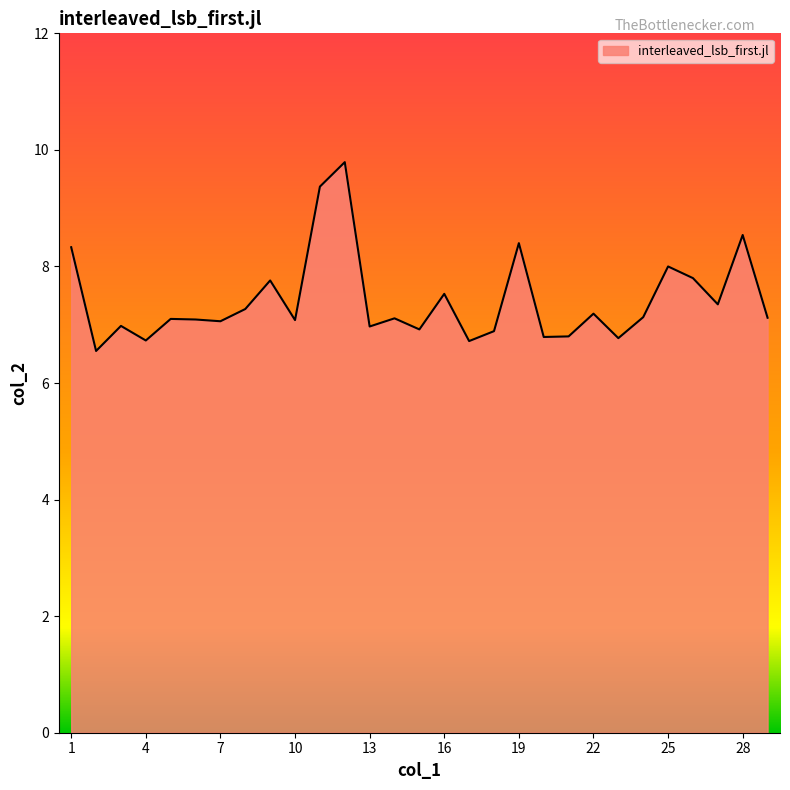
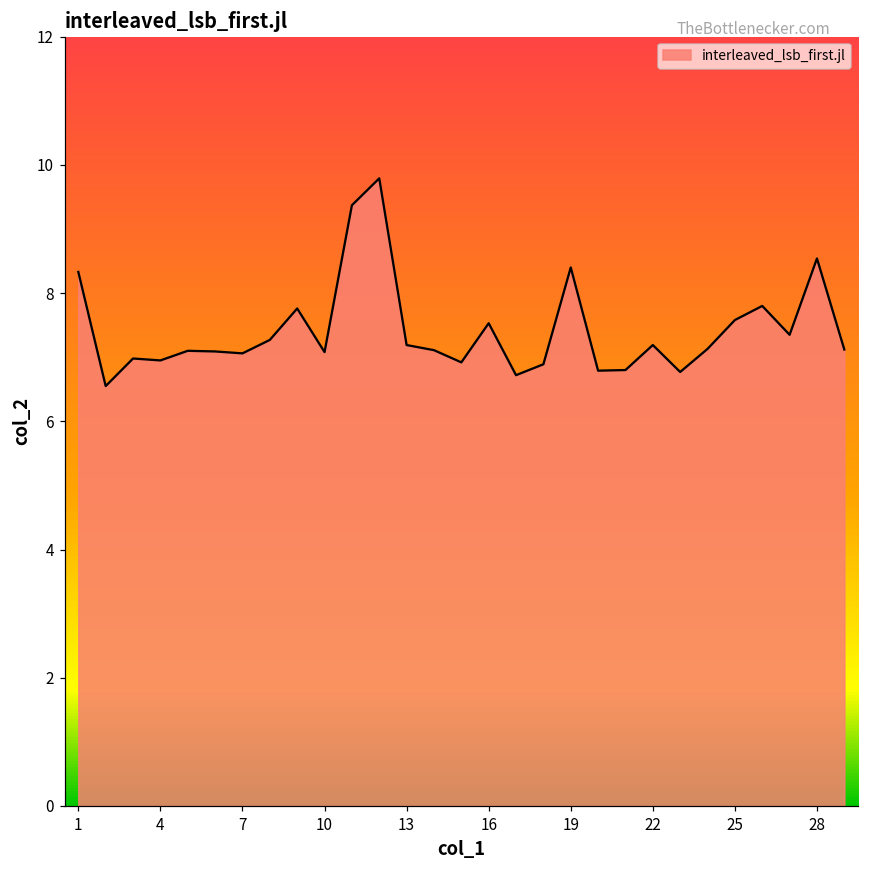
4: 6.7 -> 7.0
13: 7.0 -> 7.2
25: 8.0 -> 7.6
